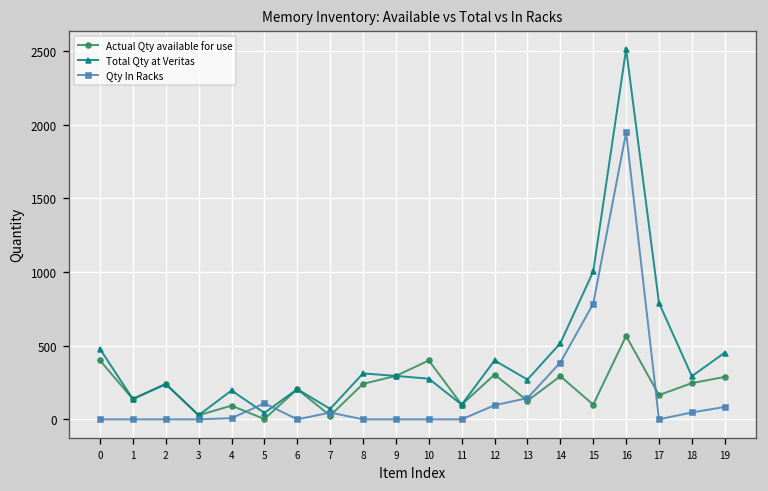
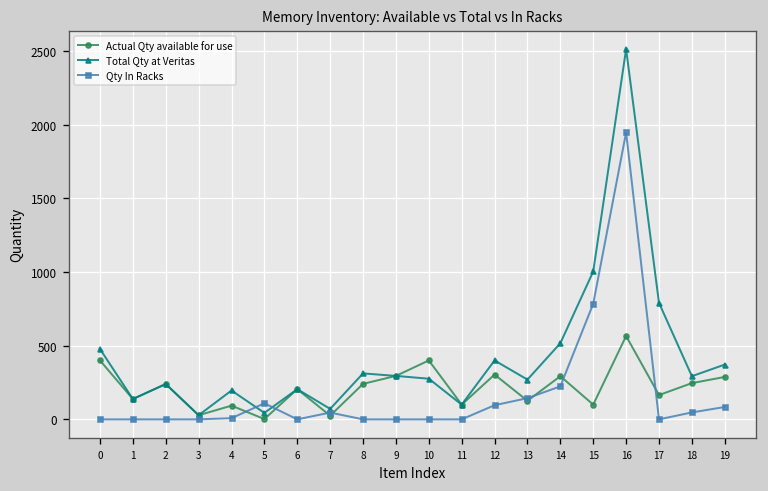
Qty In Racks, 14: 390 -> 220
Total Qty at Veritas, 19: 450 -> 370
